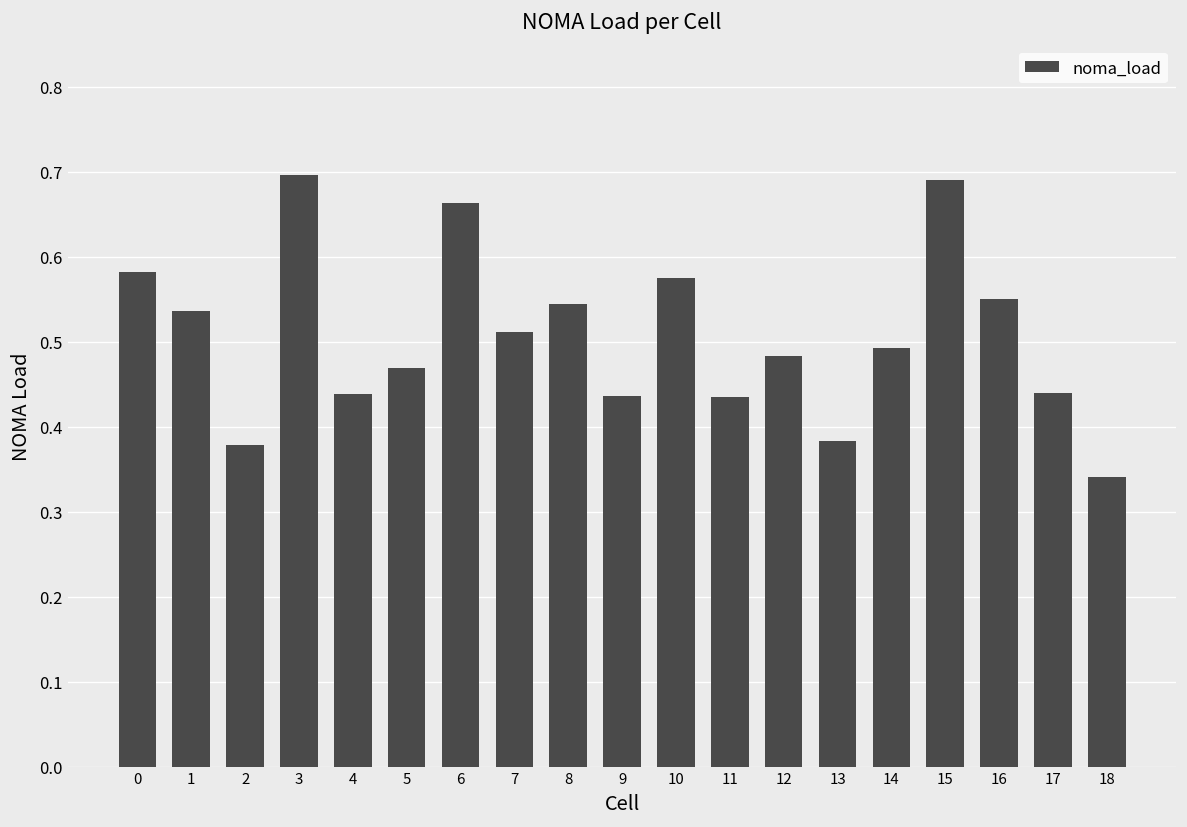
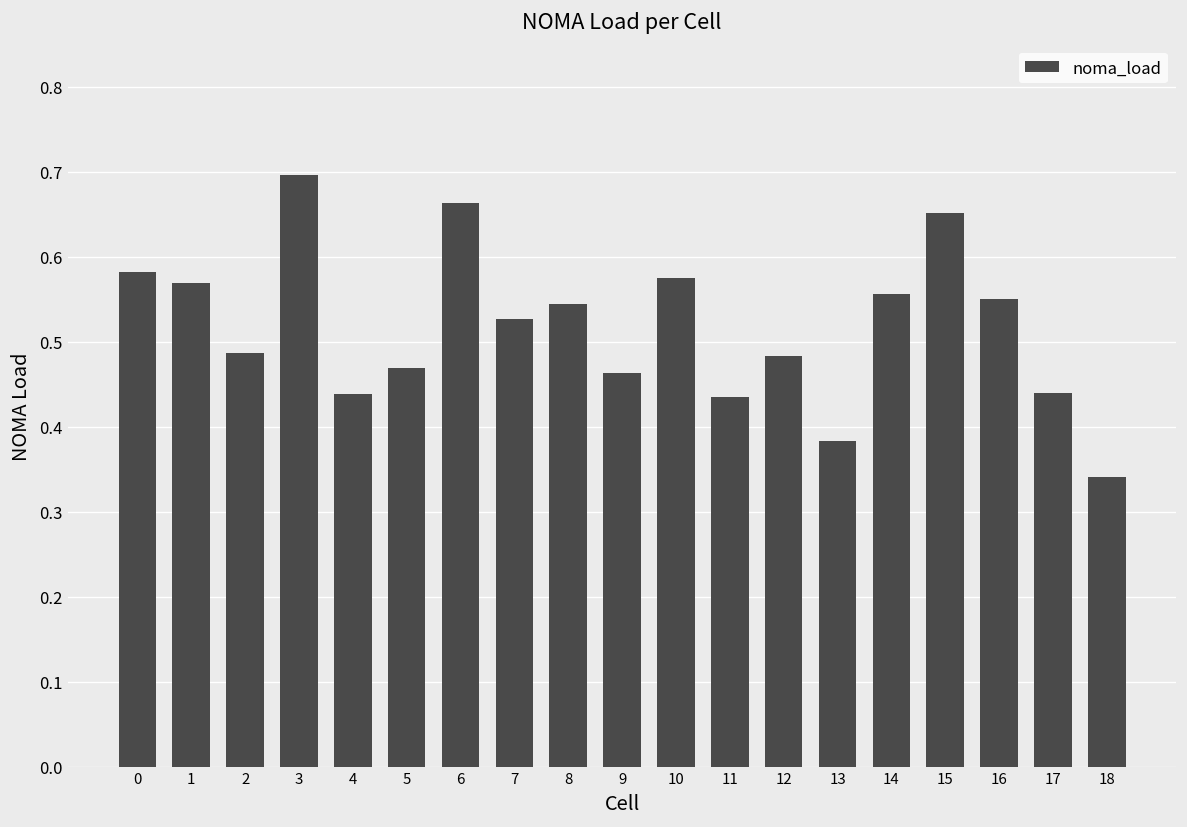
1: 0.54 -> 0.57
2: 0.38 -> 0.49
7: 0.51 -> 0.53
9: 0.44 -> 0.46
14: 0.49 -> 0.56
15: 0.69 -> 0.65
